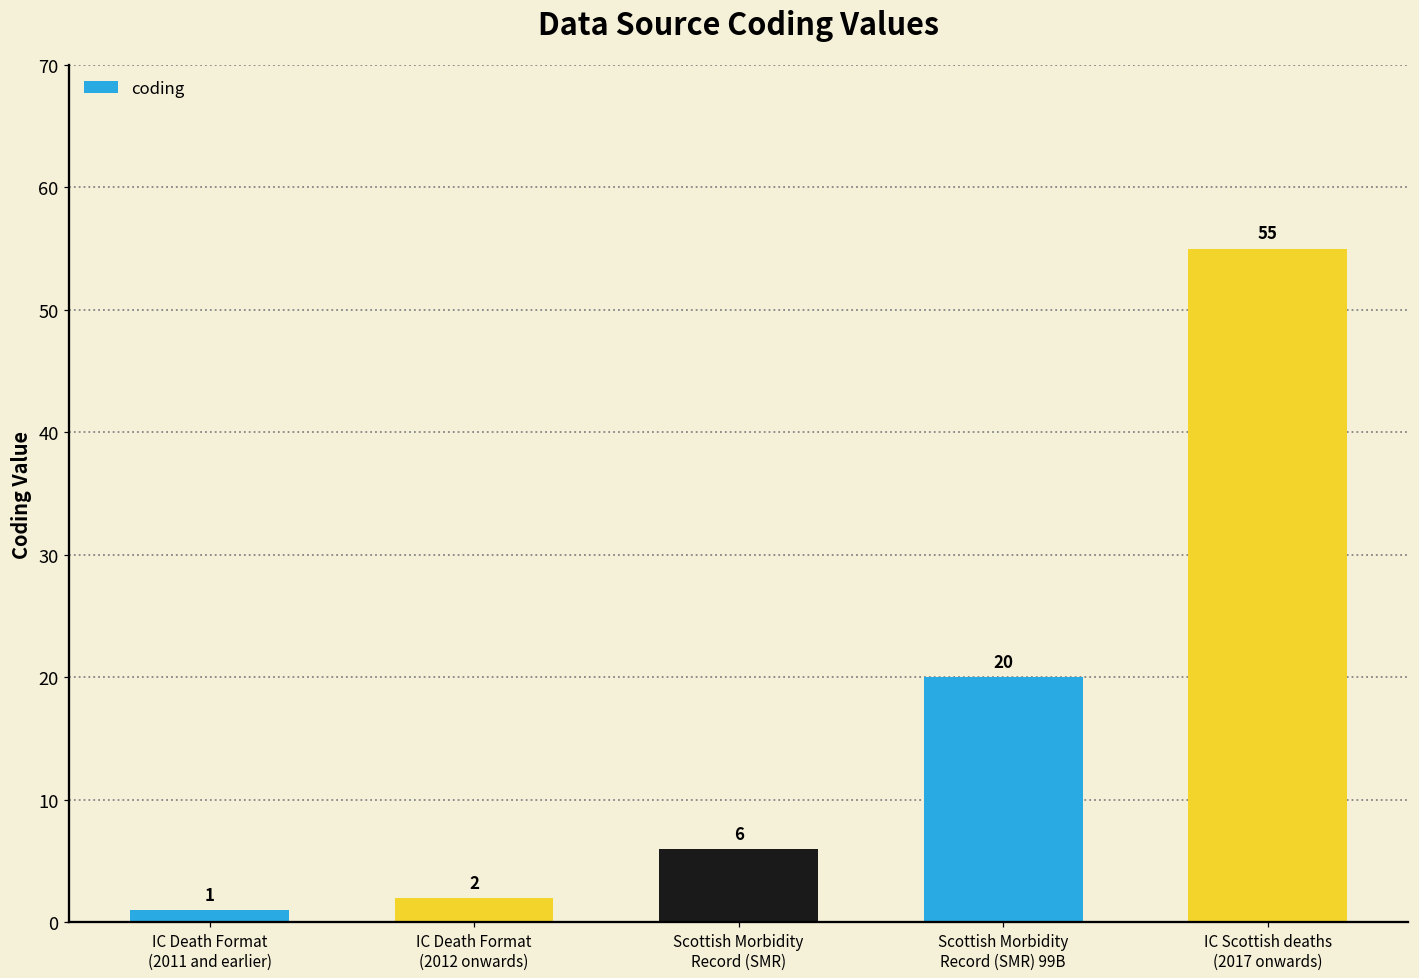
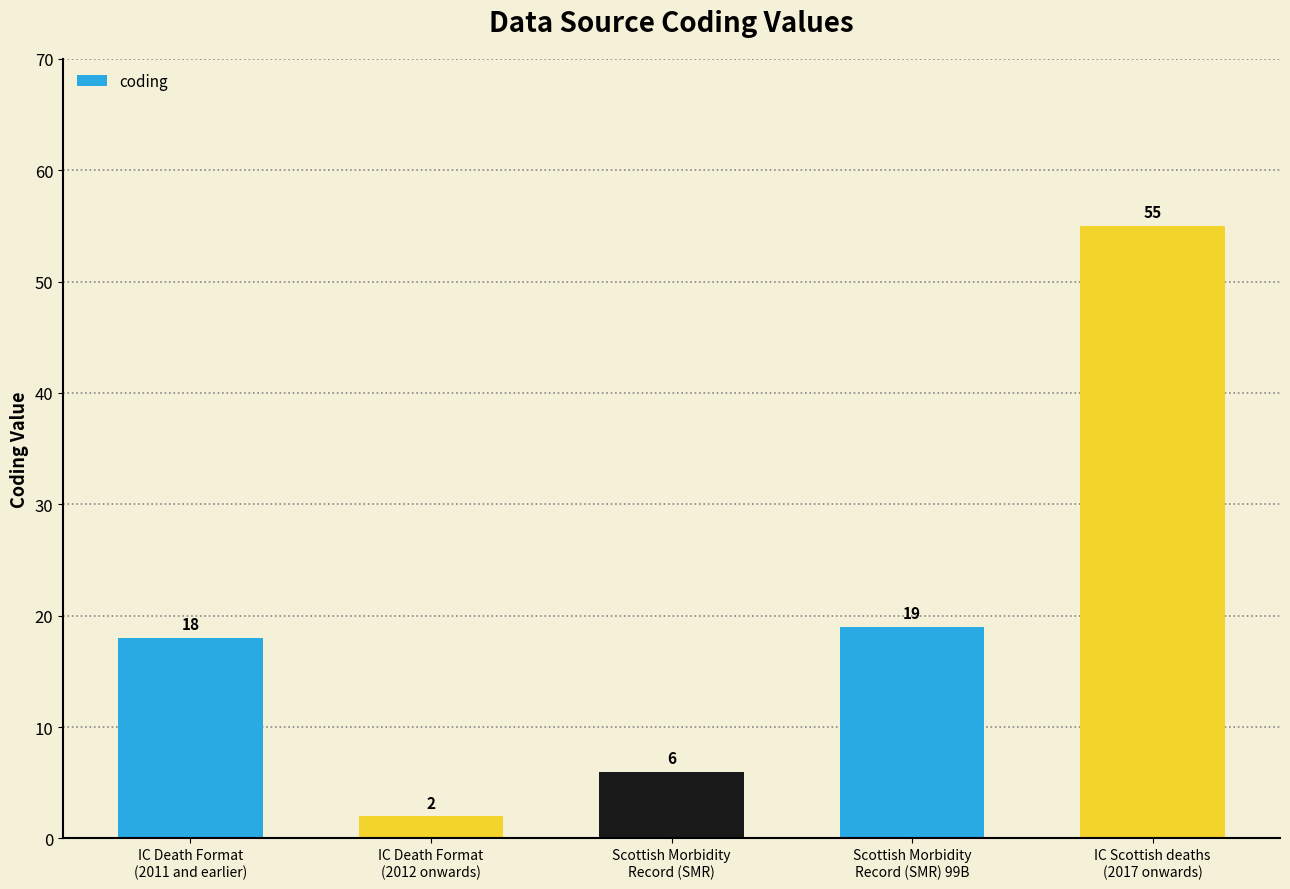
IC Death Format (2011 and earlier): 1 -> 18
Scottish Morbidity Record (SMR) 99B: 20 -> 19
